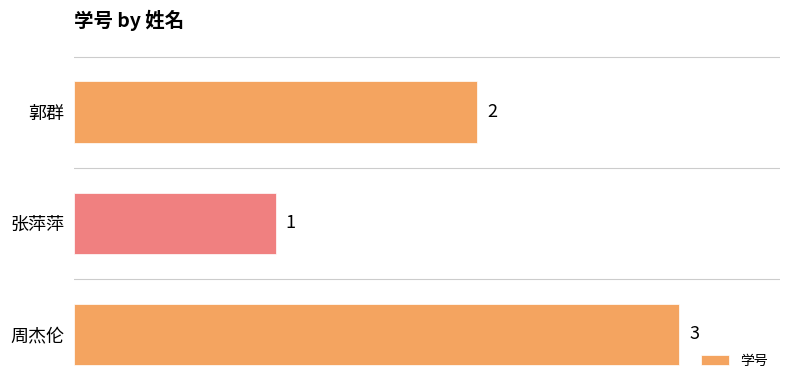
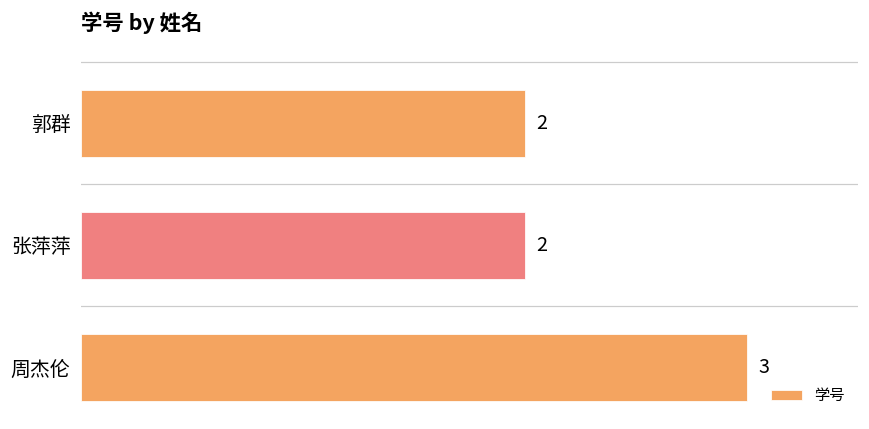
张萍萍: 1 -> 2
